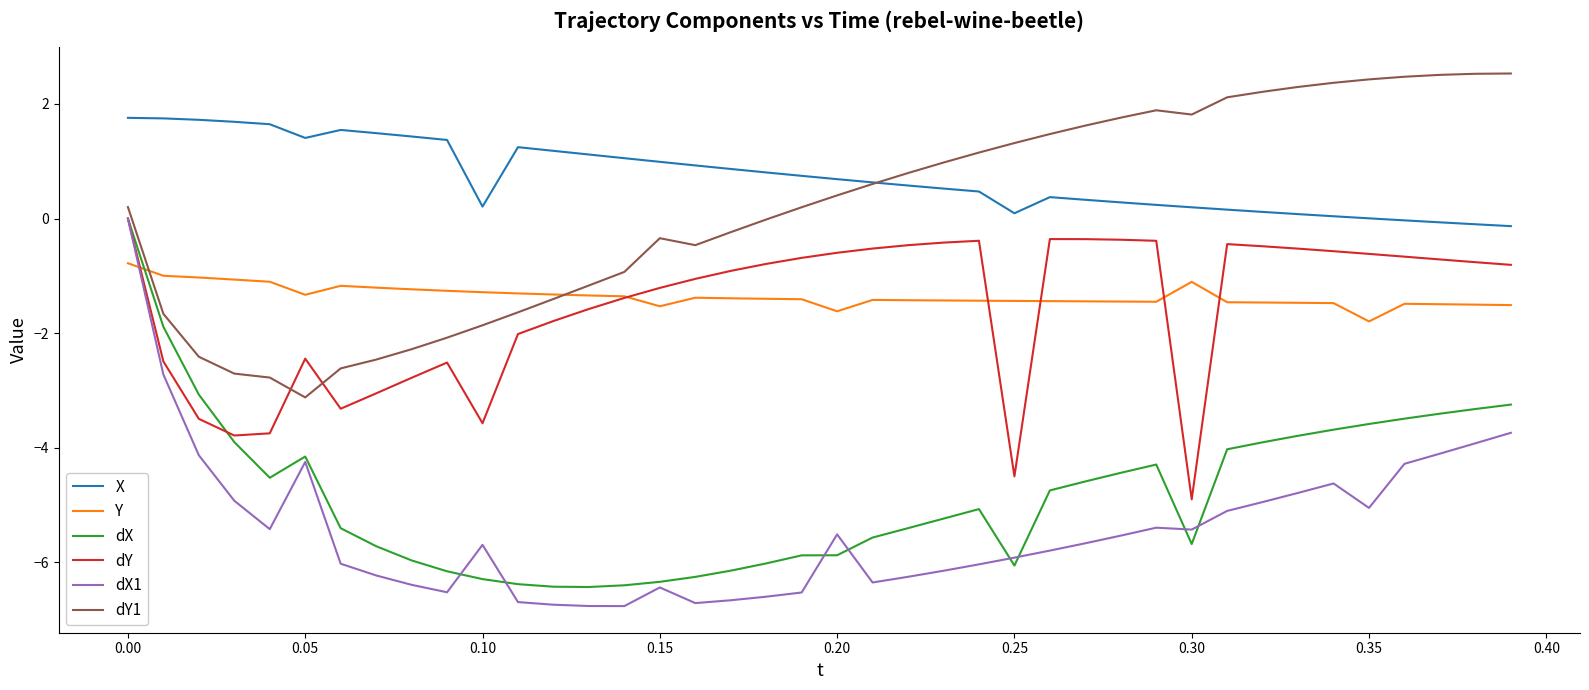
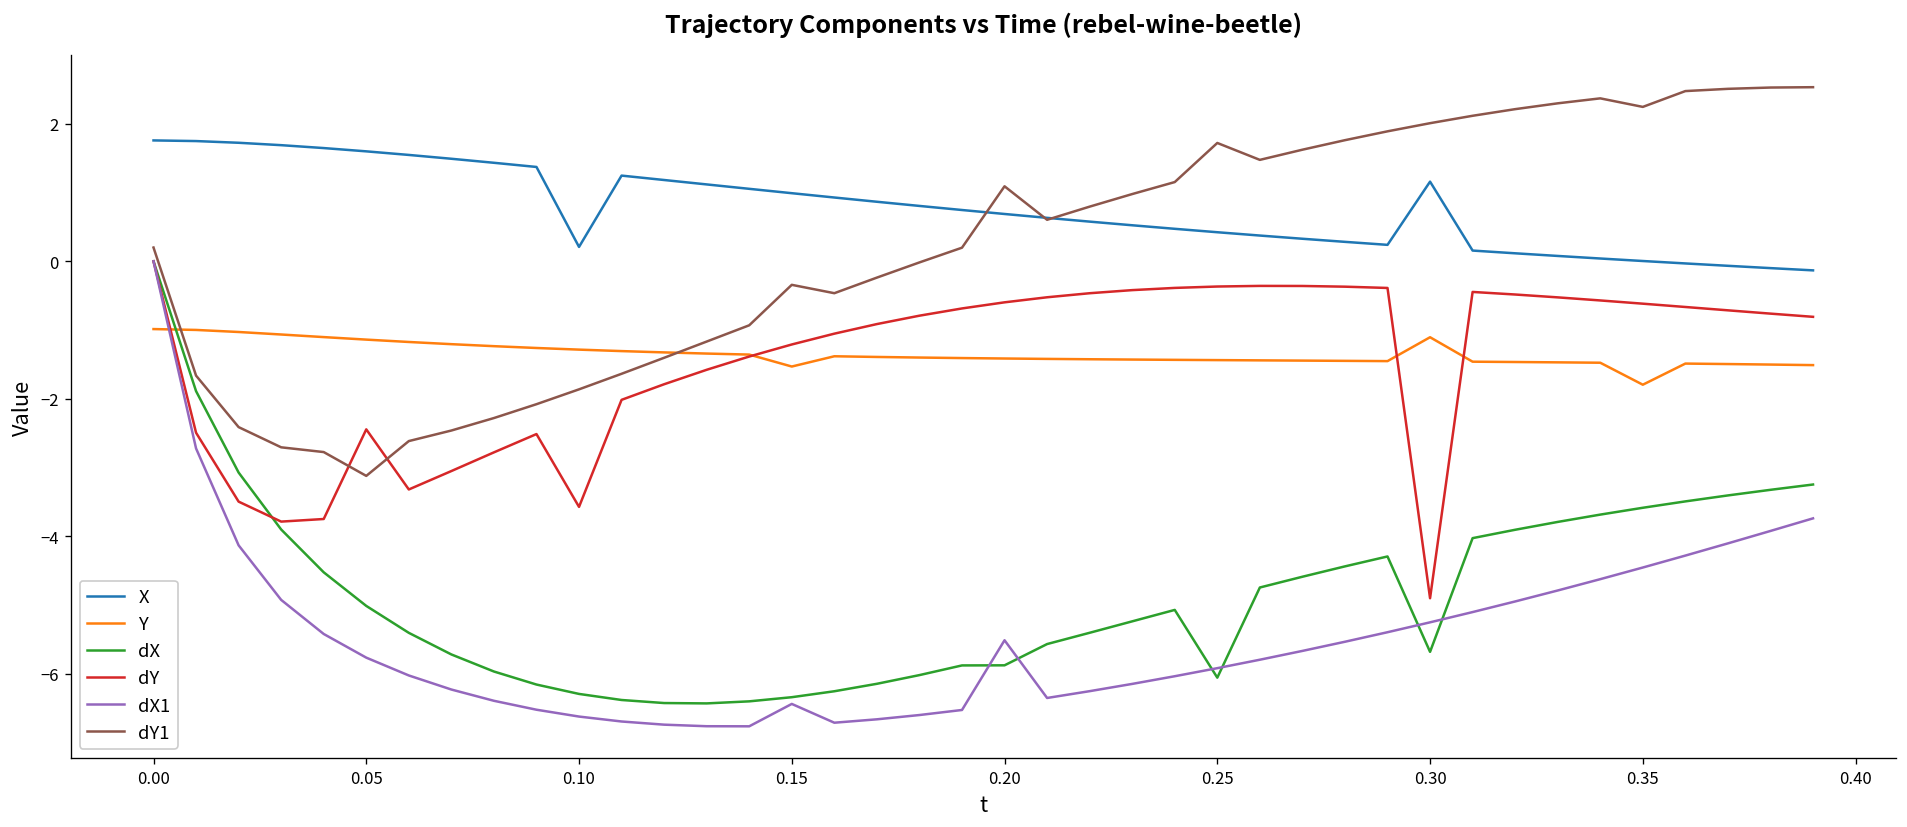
Y, 0.00: -0.8 -> -1.0
X, 0.05: 1.4 -> 1.6
Y, 0.05: -1.3 -> -1.1
dX, 0.05: -4.2 -> -5.0
dX1, 0.05: -4.2 -> -5.8
dX1, 0.10: -5.7 -> -6.6
Y, 0.20: -1.6 -> -1.4
dY1, 0.20: 0.4 -> 1.1
X, 0.25: 0.1 -> 0.4
dY, 0.25: -4.5 -> -0.4
dY1, 0.25: 1.3 -> 1.7
X, 0.30: 0.2 -> 1.2
dX1, 0.30: -5.4 -> -5.3
dY1, 0.30: 1.8 -> 2.0
dX1, 0.35: -5.1 -> -4.5
dY1, 0.35: 2.4 -> 2.2
